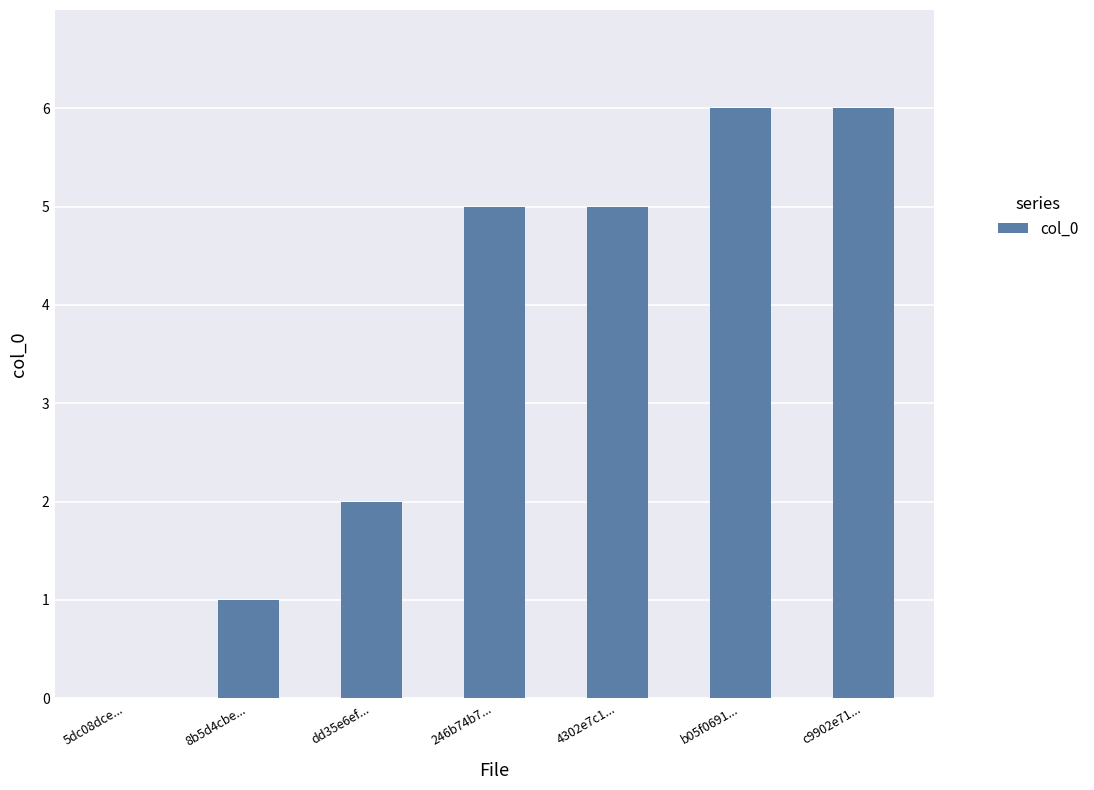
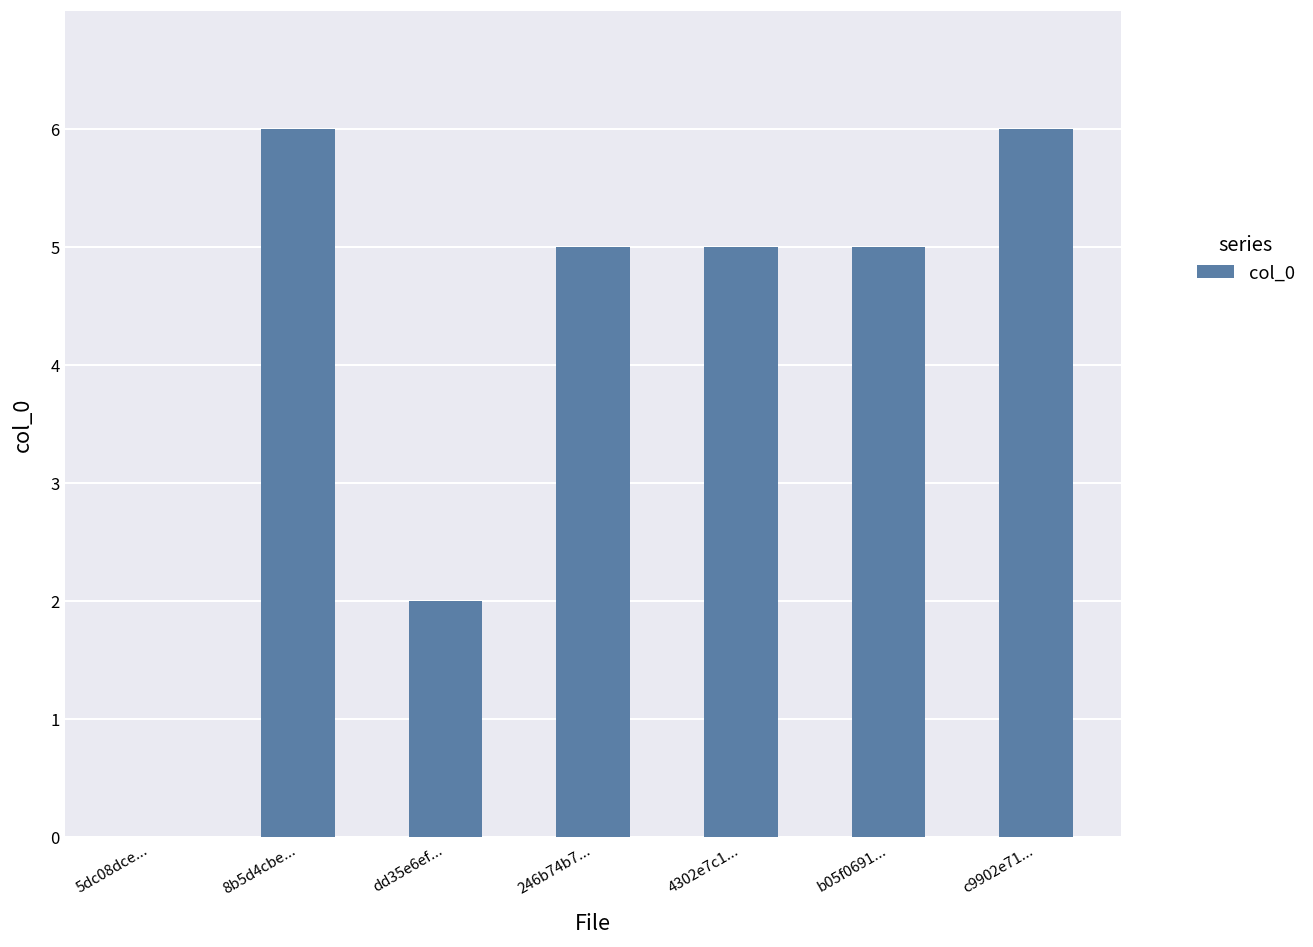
8b5d4cbe...: 1 -> 6
b05f0691...: 6 -> 5
